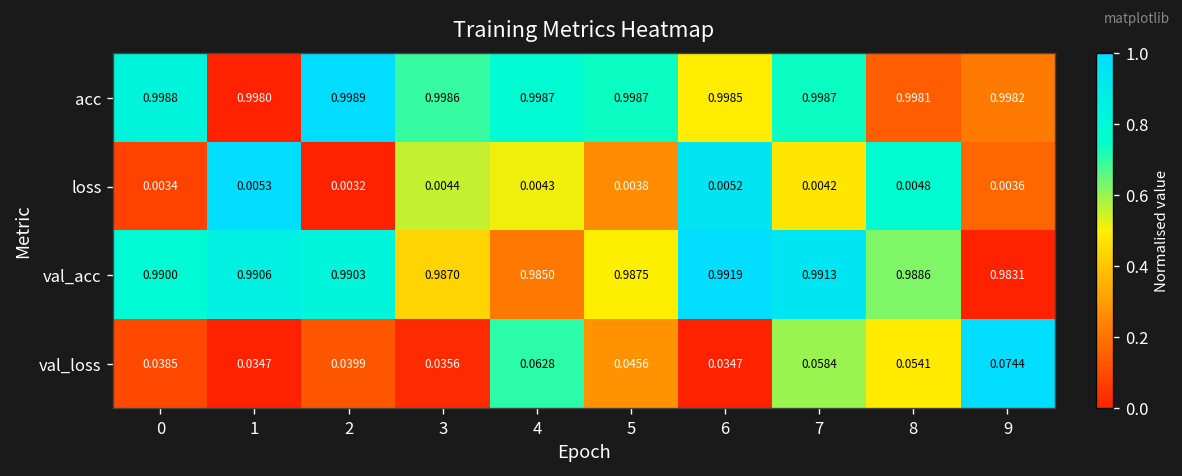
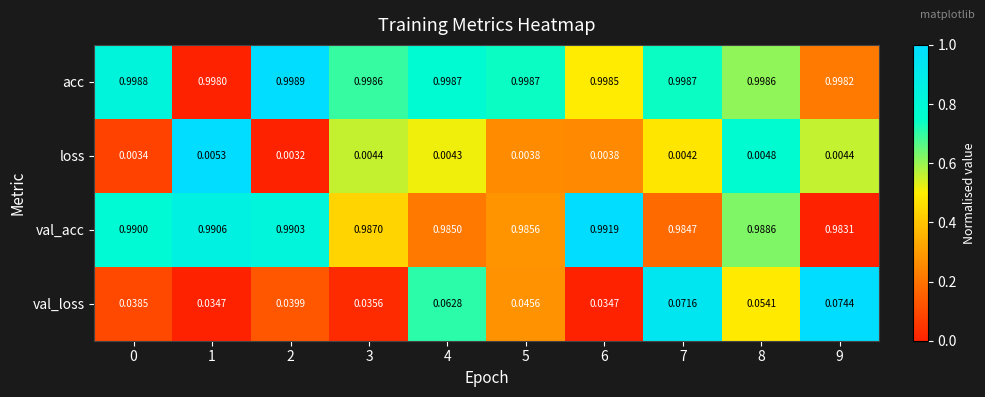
acc, 8: 0.9981 -> 0.9986
loss, 6: 0.0052 -> 0.0038
loss, 9: 0.0036 -> 0.0044
val_acc, 5: 0.9875 -> 0.9856
val_acc, 7: 0.9913 -> 0.9847
val_loss, 7: 0.0584 -> 0.0716
